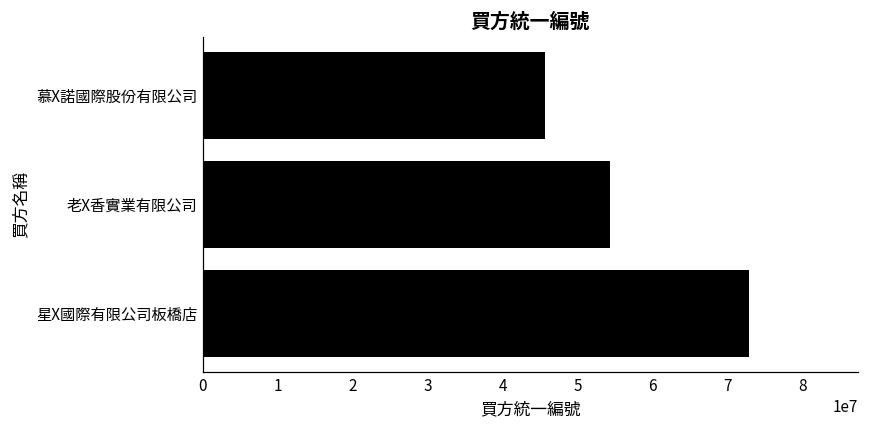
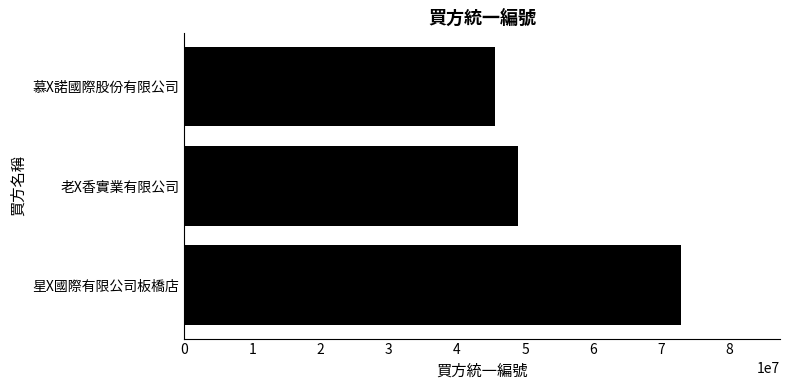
老X香實業有限公司: 54000000 -> 49000000
